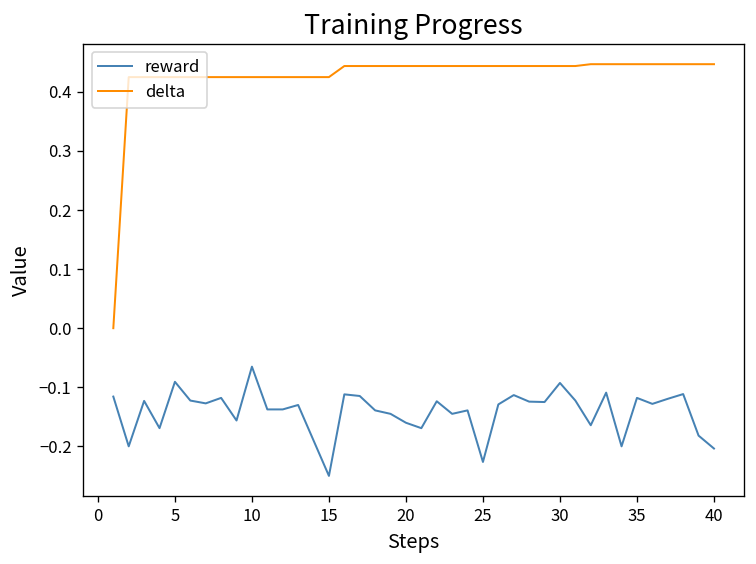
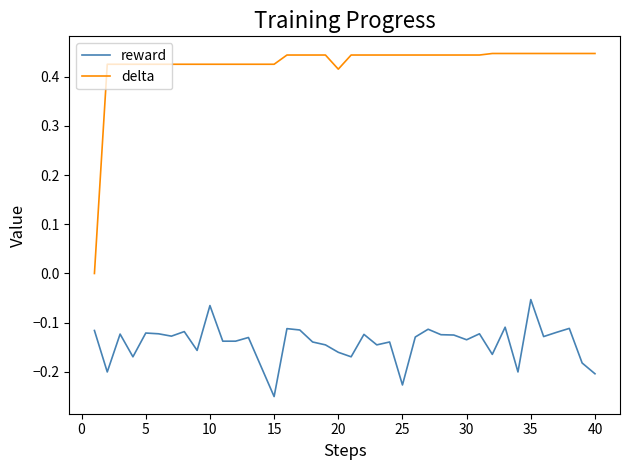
reward, 5: -0.09 -> -0.12
delta, 20: 0.44 -> 0.42
reward, 30: -0.09 -> -0.13
reward, 35: -0.12 -> -0.05
